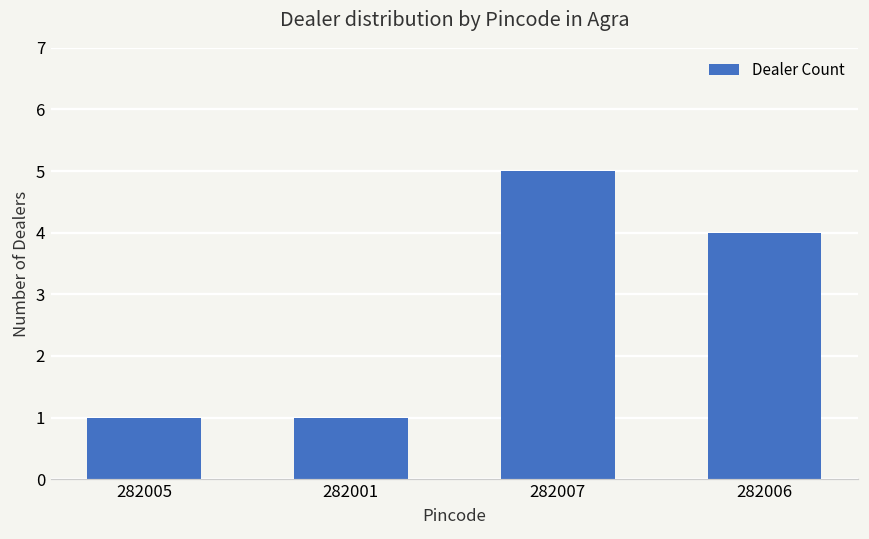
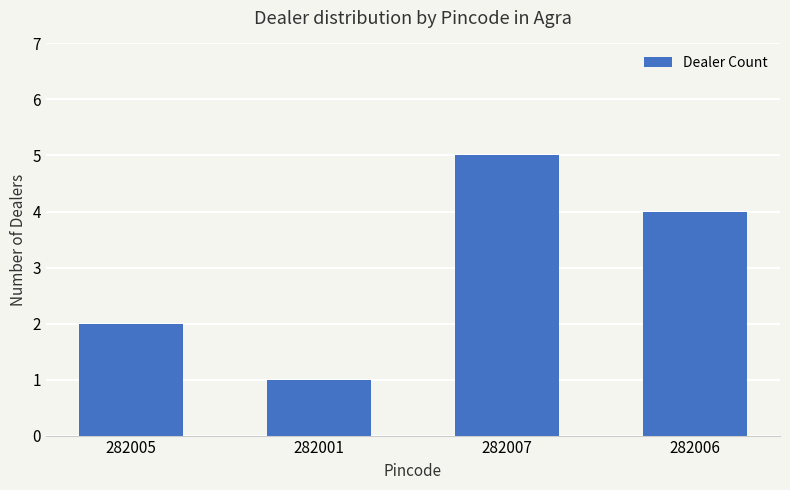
282005: 1 -> 2
